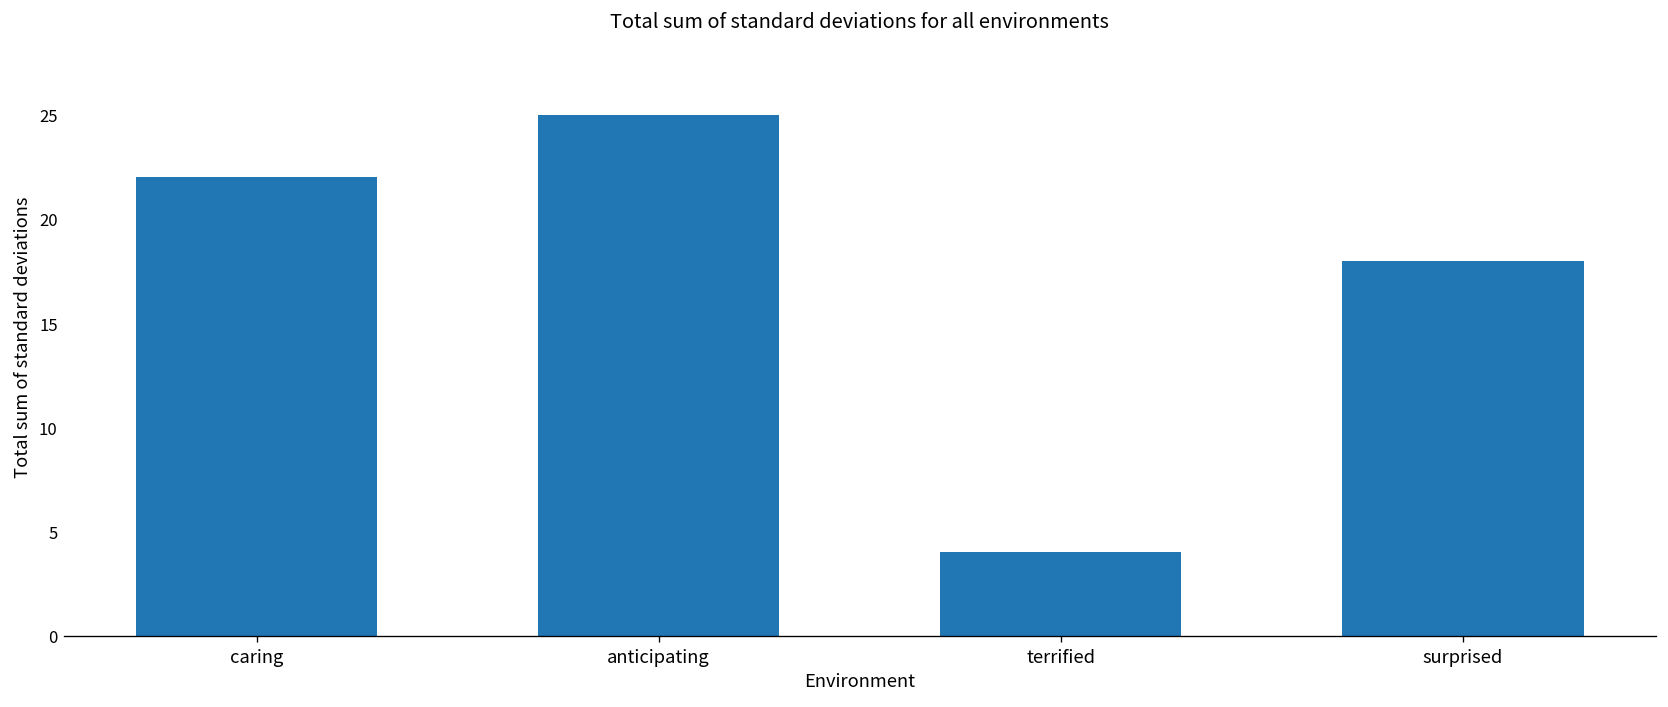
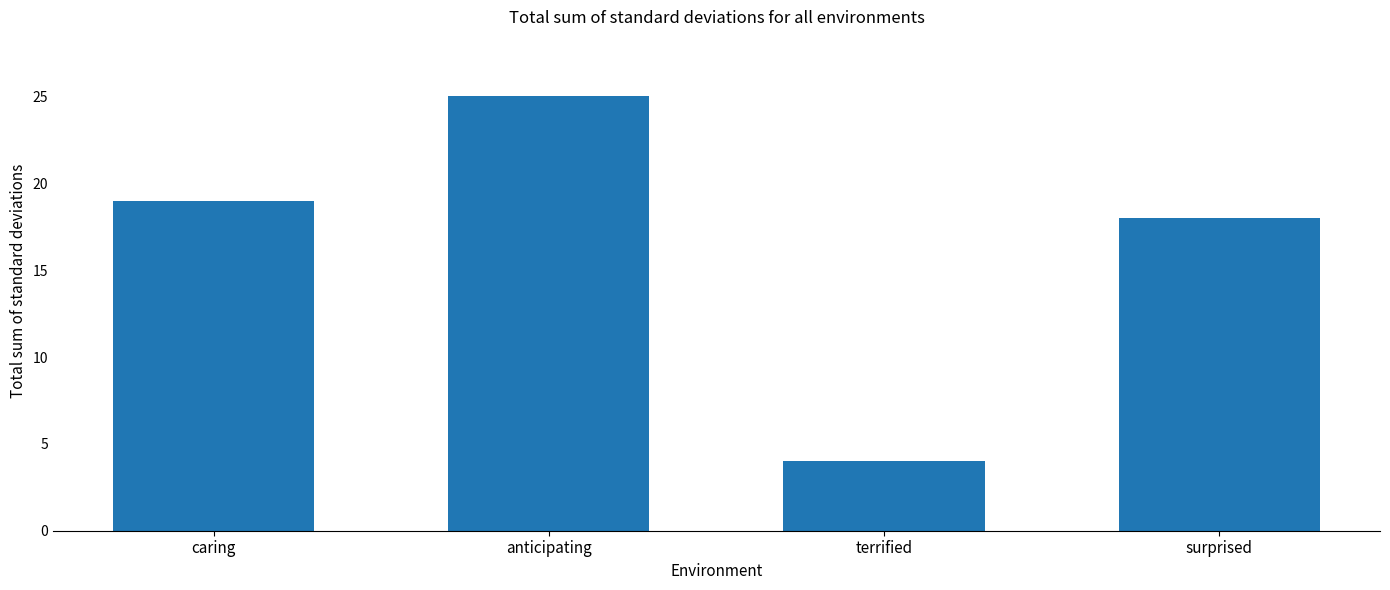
caring: 22 -> 19
